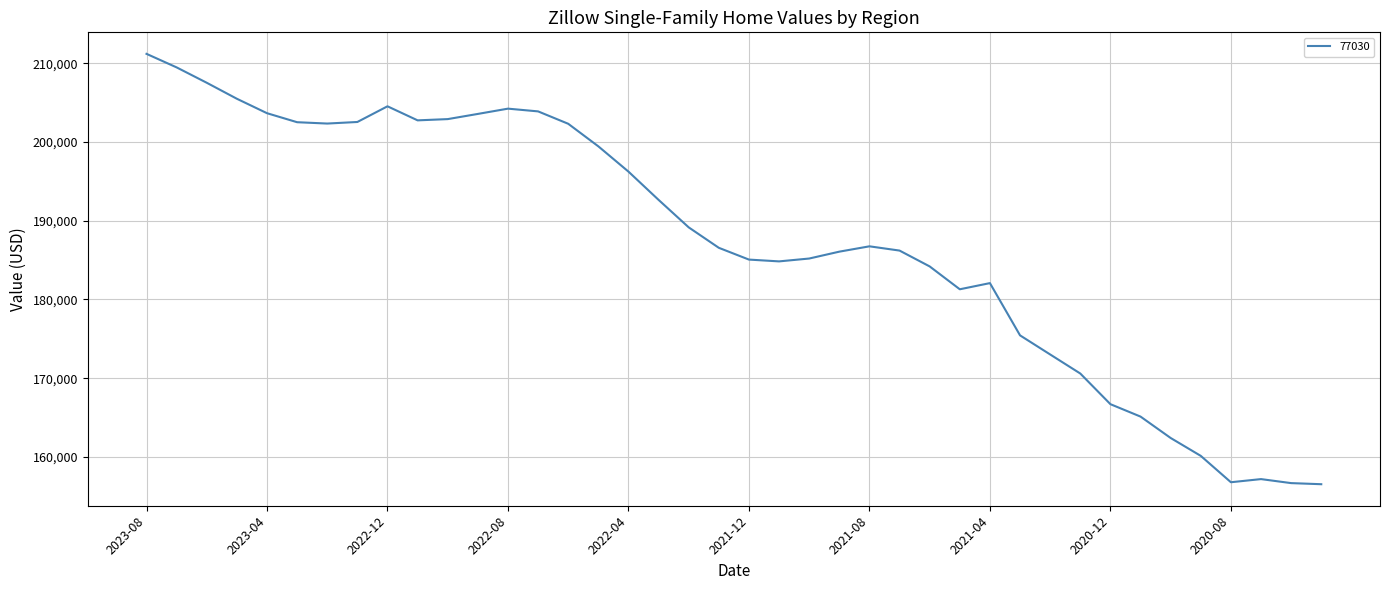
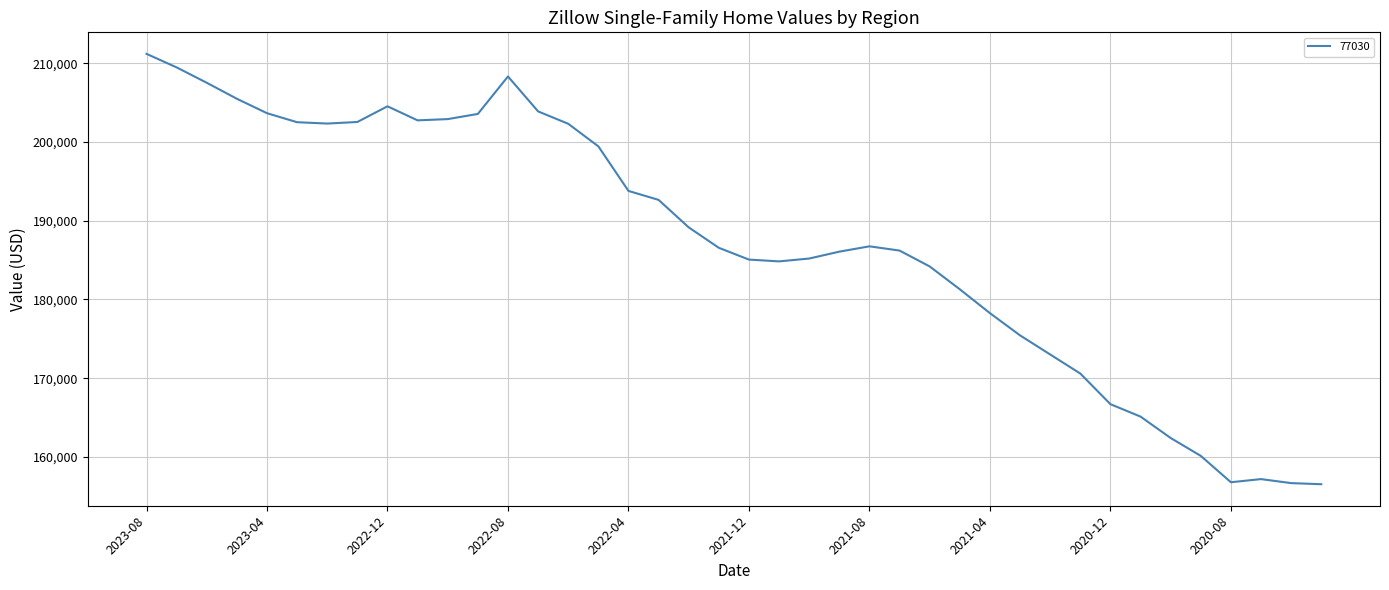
2022-08: 204,000 -> 208,000
2022-04: 196,000 -> 194,000
2021-04: 182,000 -> 178,000
